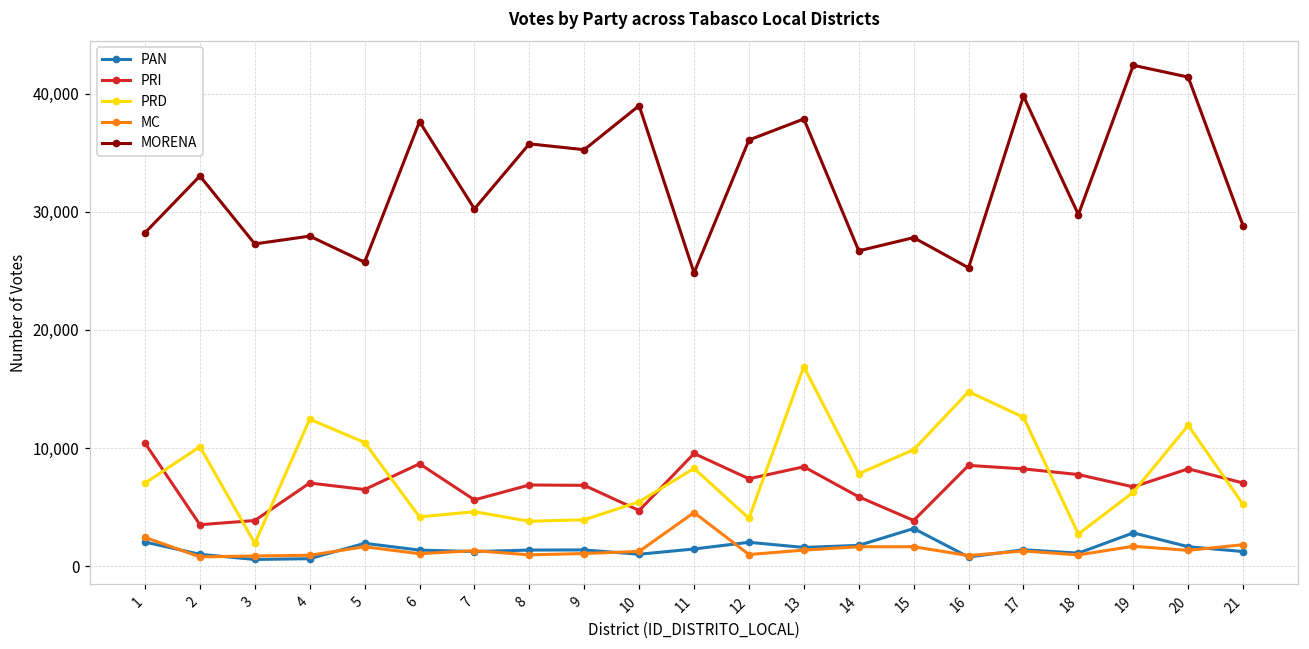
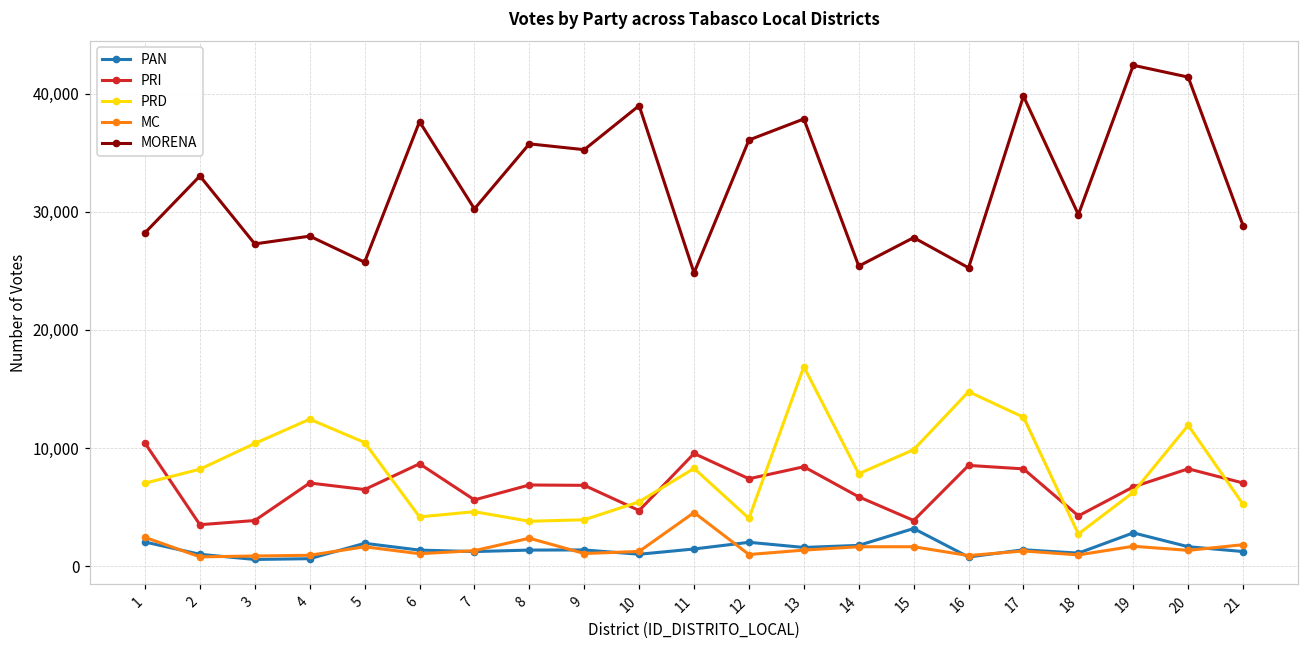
PRD, 2: 10,100 -> 8,200
PRD, 3: 1,900 -> 10,400
MC, 8: 1,000 -> 2,400
MORENA, 14: 26,700 -> 25,400
PRI, 18: 7,800 -> 4,300
